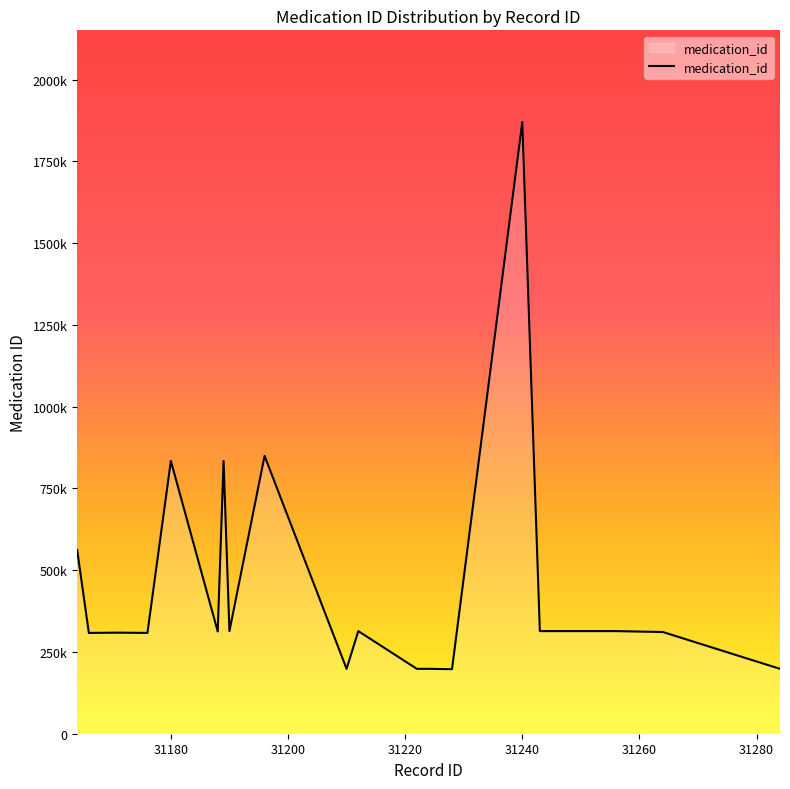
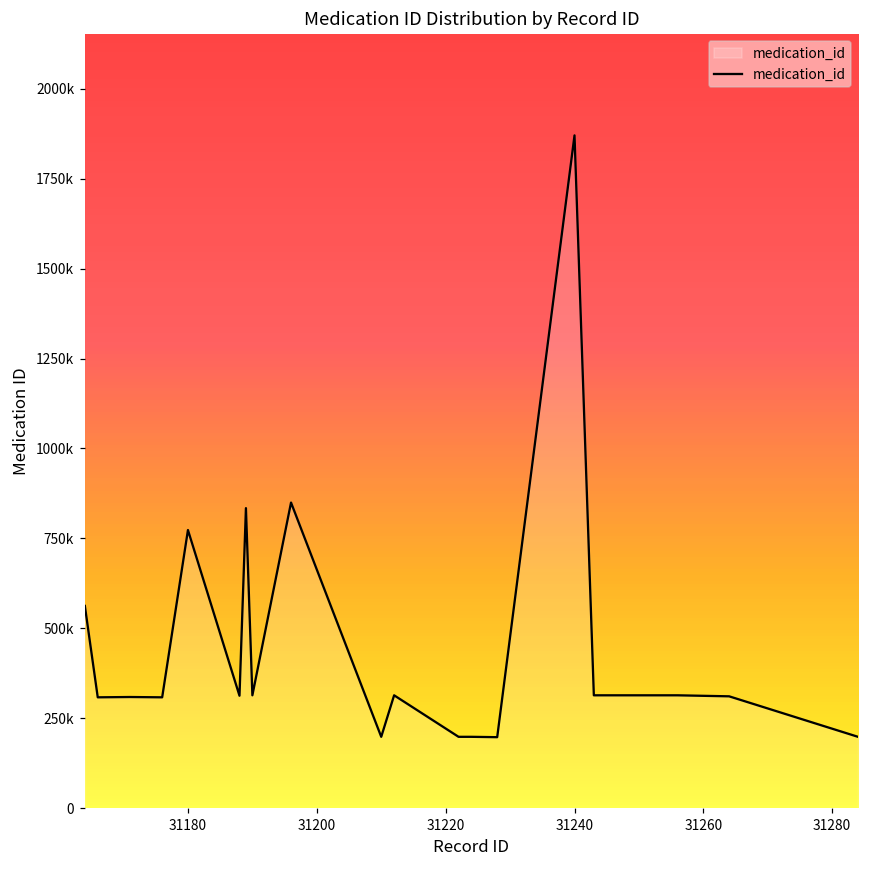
31180: 830000 -> 770000
